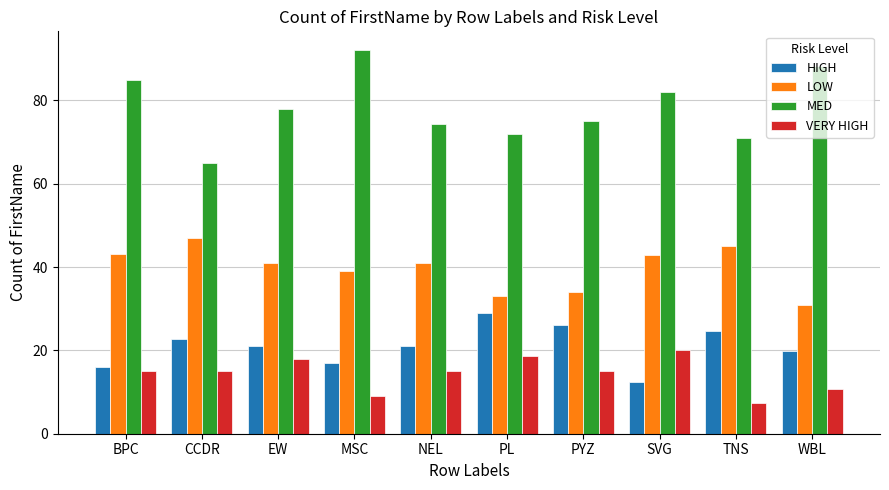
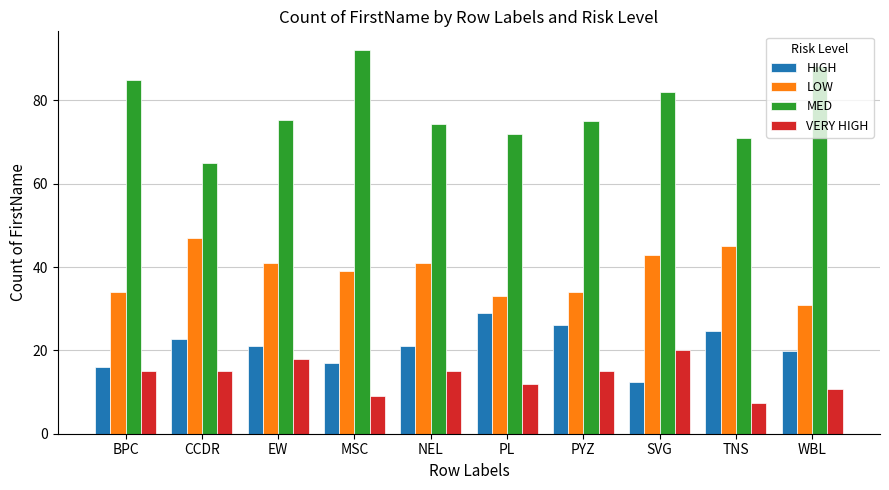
LOW, BPC: 43 -> 34
MED, EW: 78 -> 75
VERY HIGH, PL: 19 -> 12
